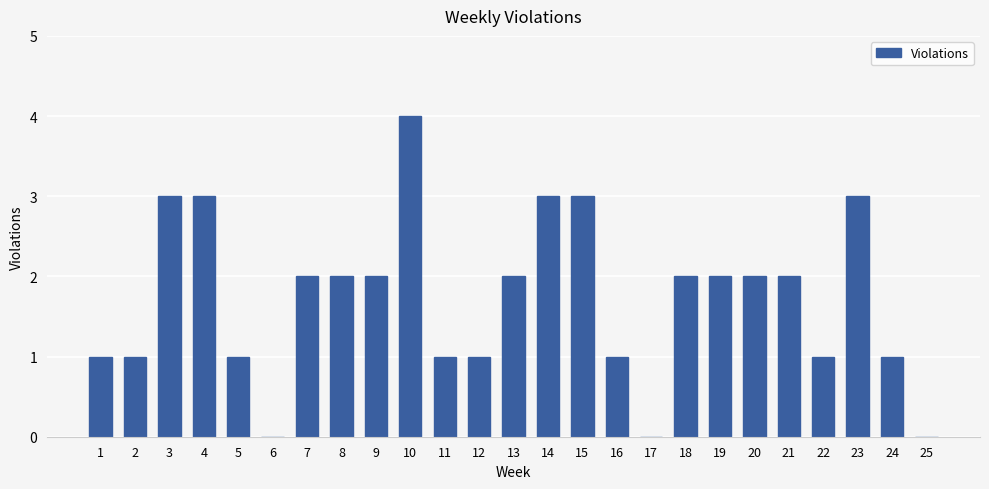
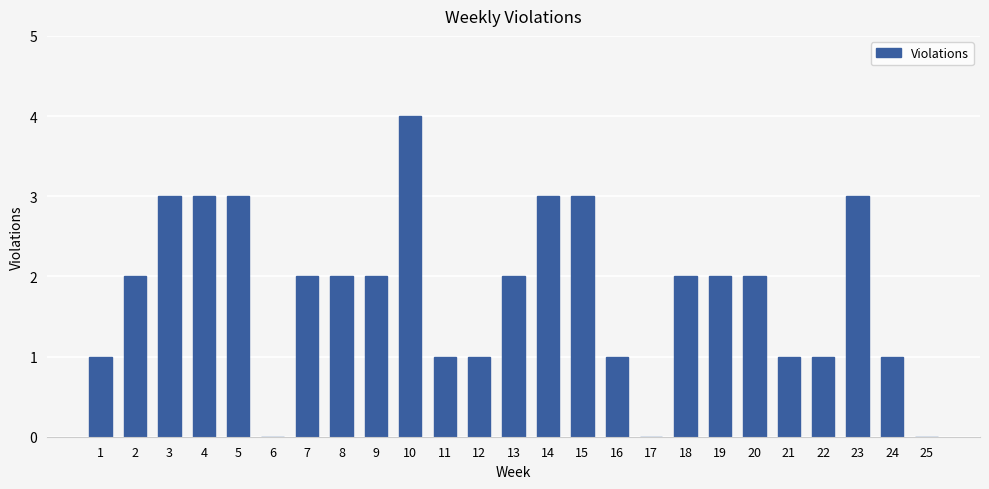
2: 1 -> 2
5: 1 -> 3
21: 2 -> 1
